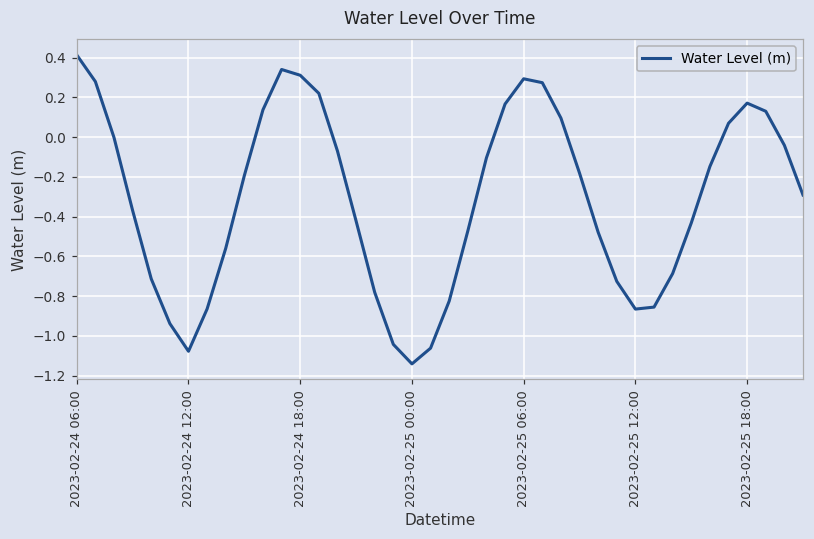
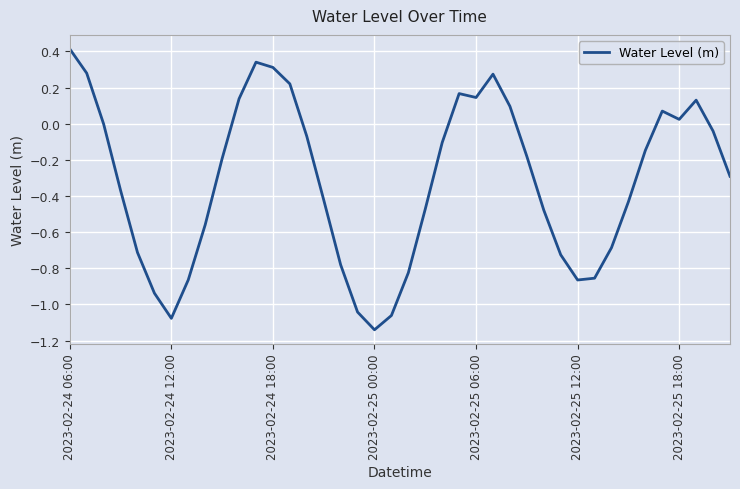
2023-02-25 06:00: 0.29 -> 0.14
2023-02-25 18:00: 0.17 -> 0.02
